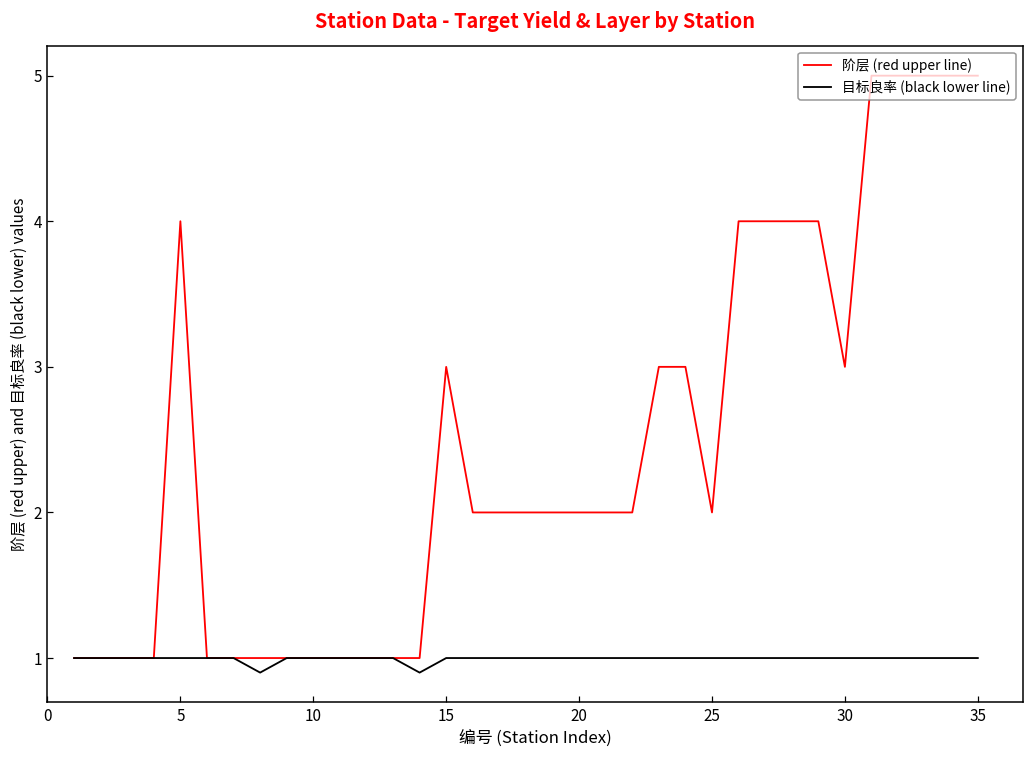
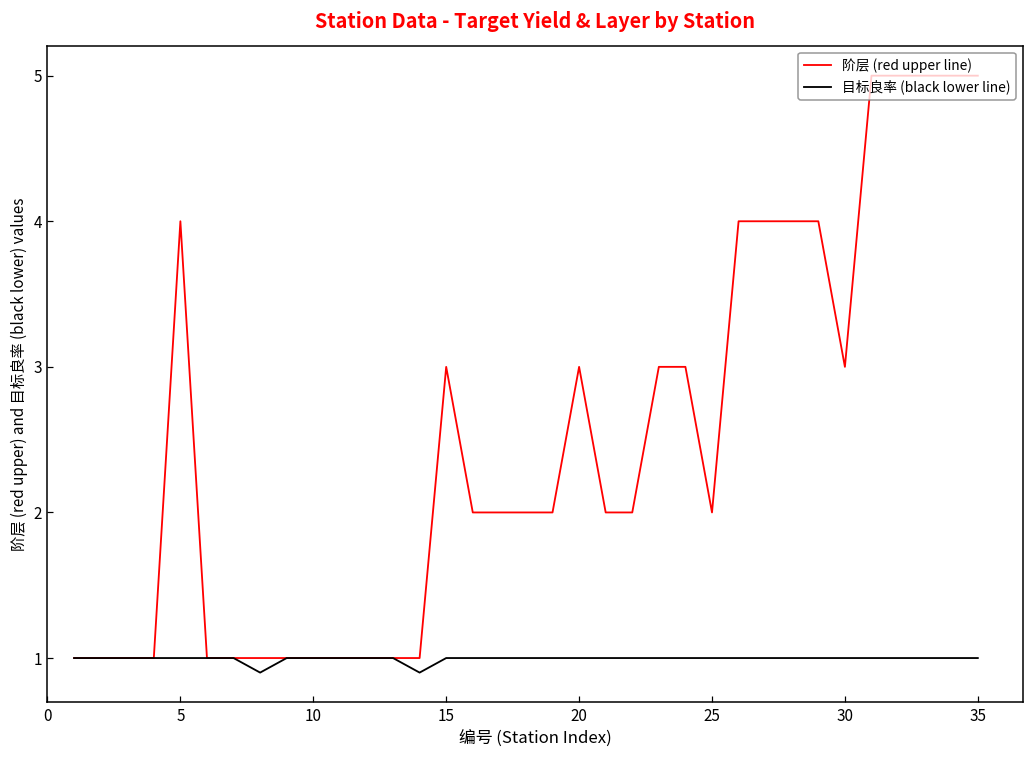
阶层 (red upper line), 20: 2 -> 3
